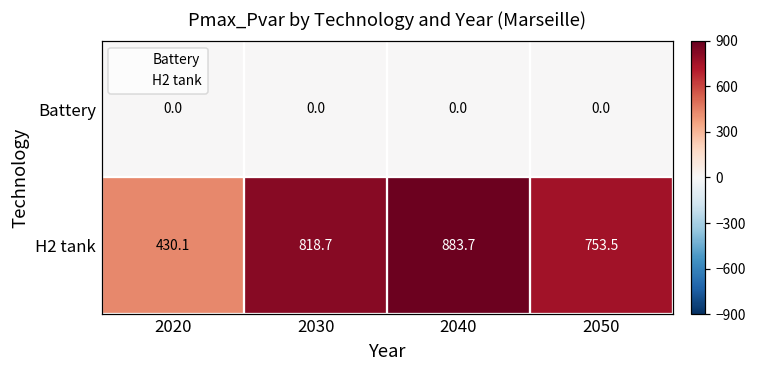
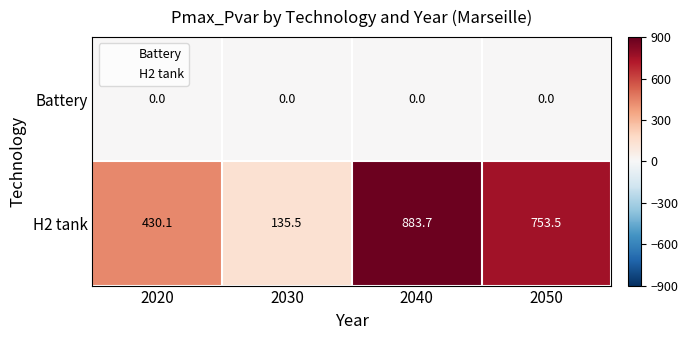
H2 tank, 2030: 818.7 -> 135.5
